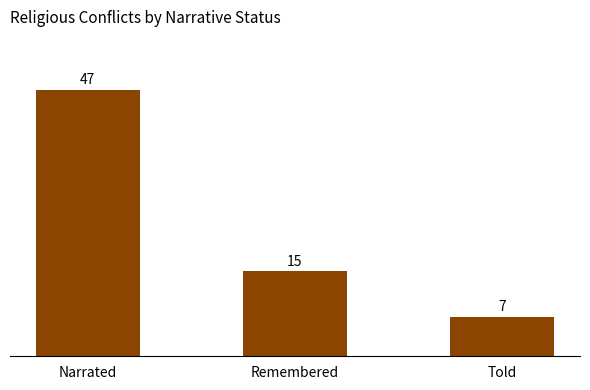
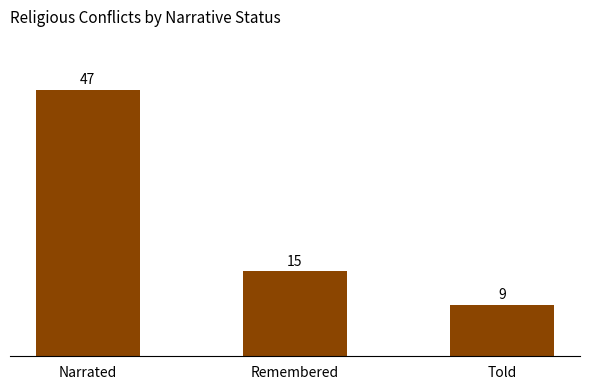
Told: 7 -> 9
